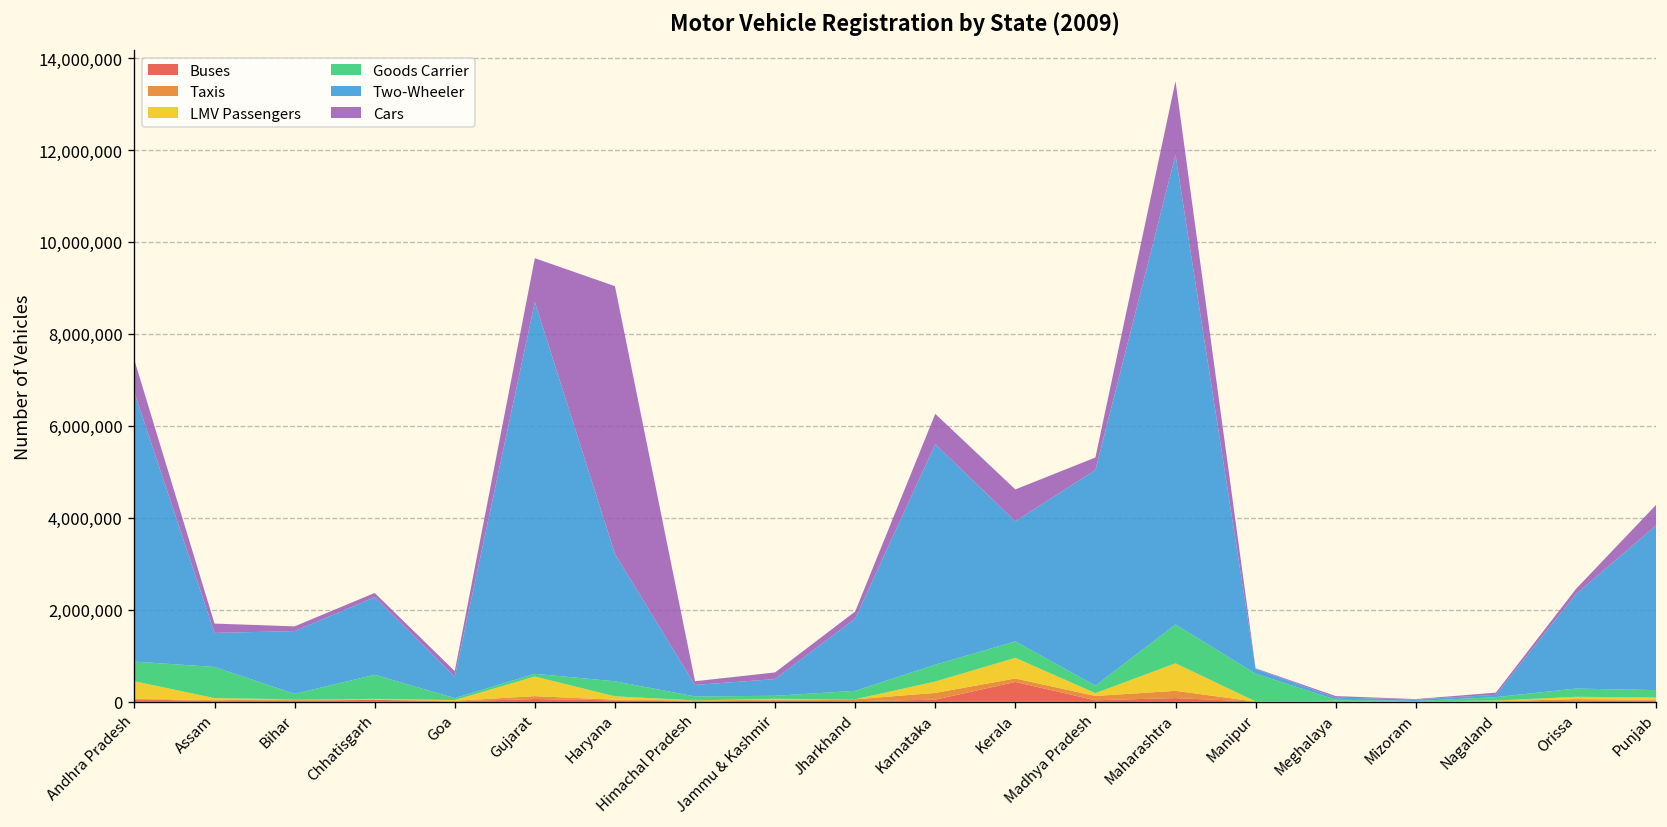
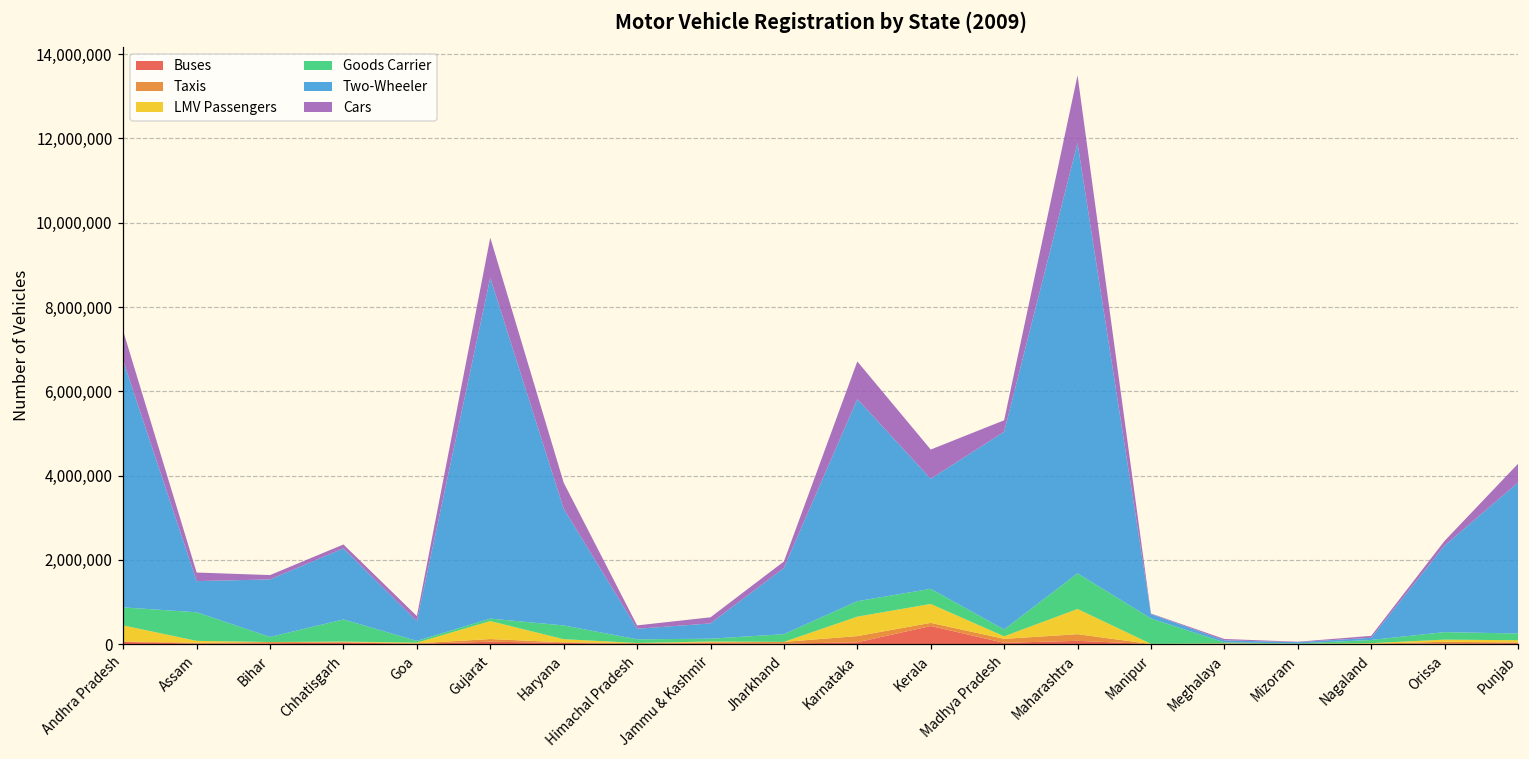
Cars, Haryana: 5,800,000 -> 600,000
LMV Passengers, Karnataka: 200,000 -> 500,000
Cars, Karnataka: 700,000 -> 900,000
